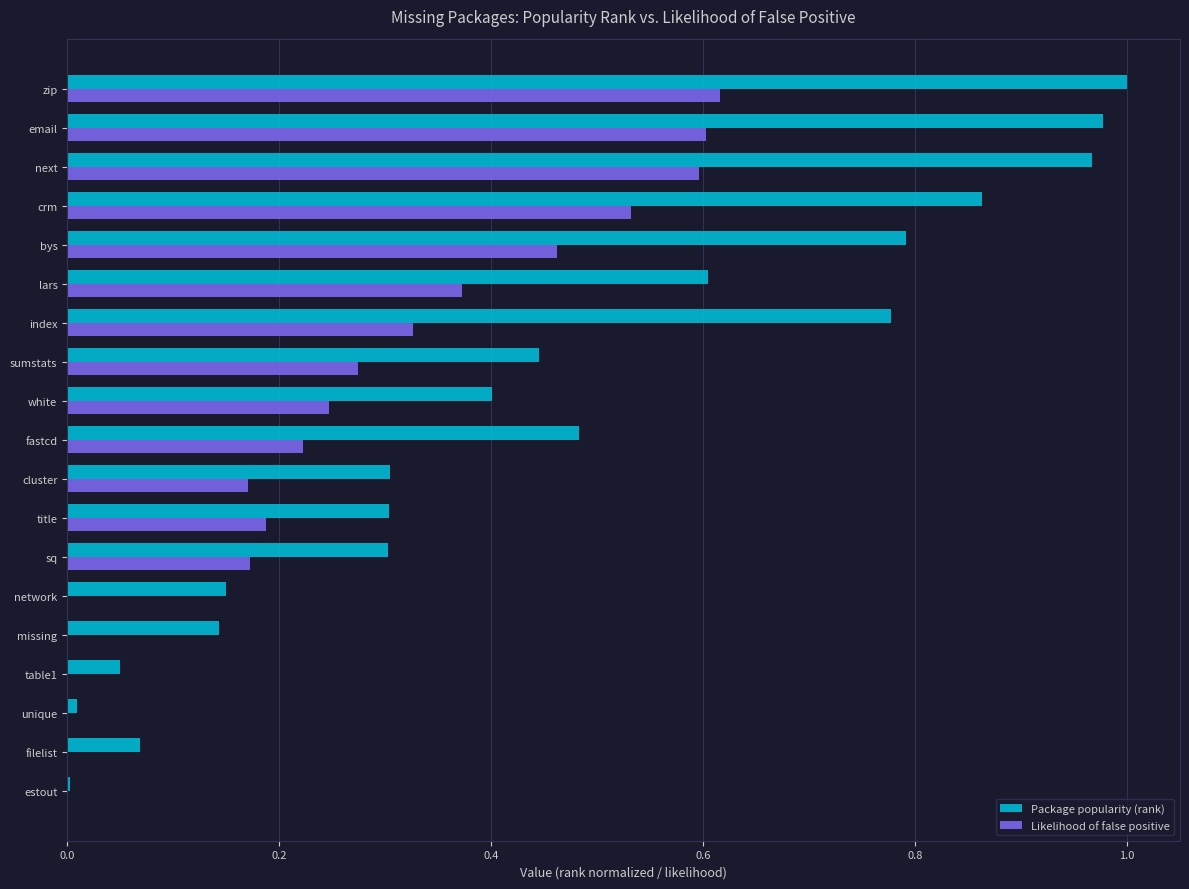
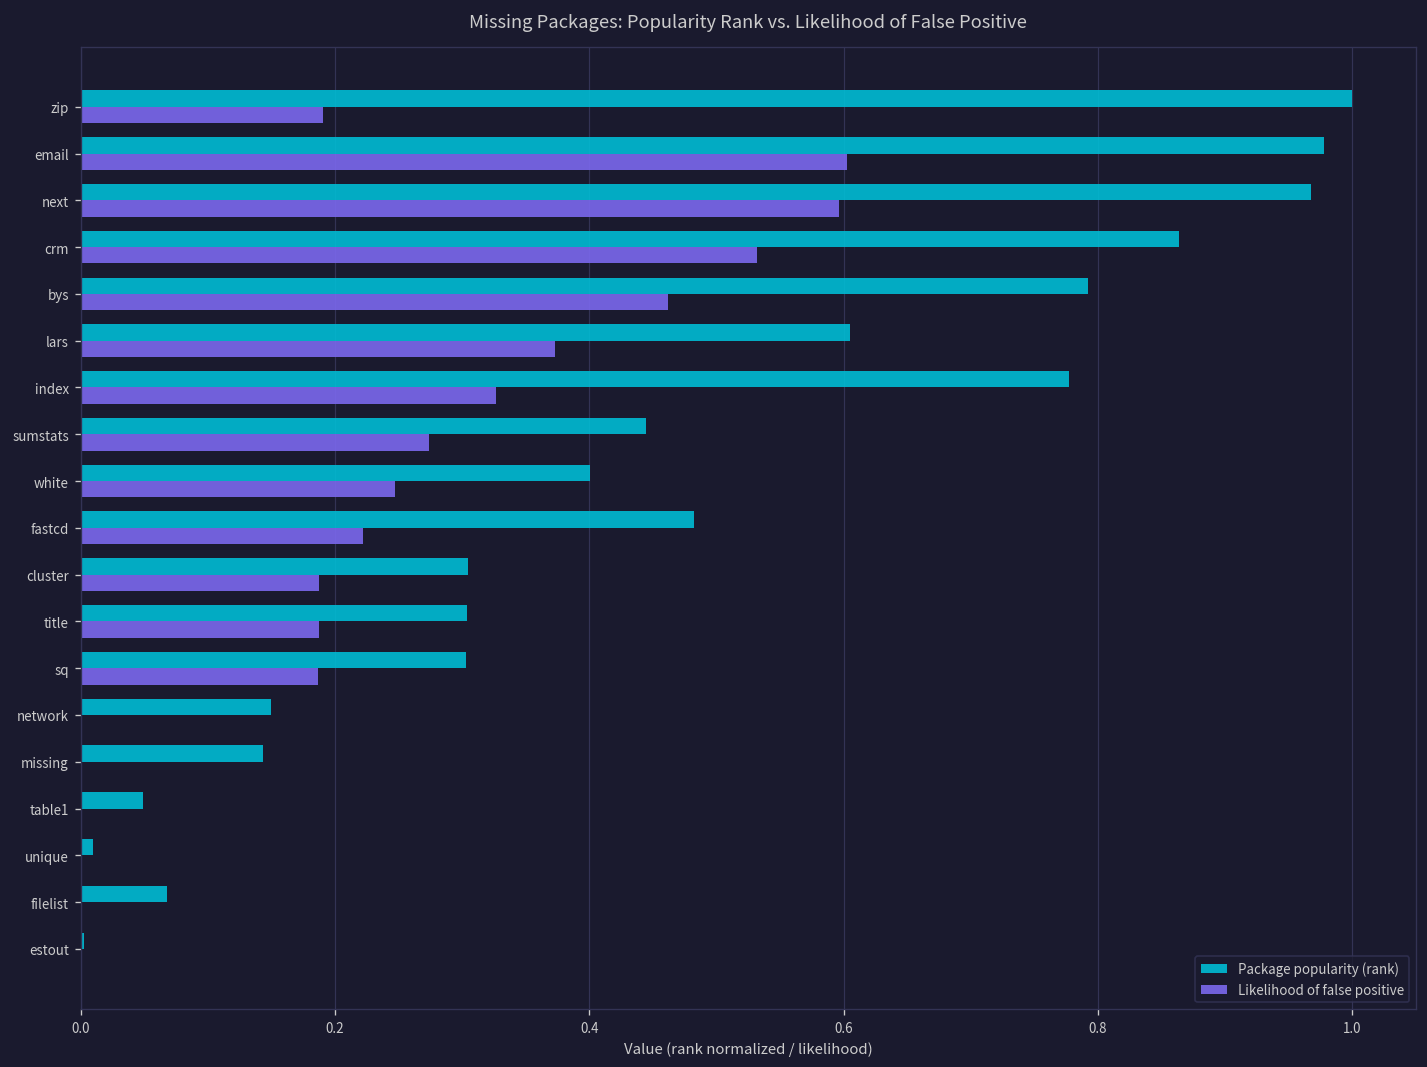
Likelihood of false positive, zip: 0.616 -> 0.191
Likelihood of false positive, cluster: 0.170 -> 0.188
Likelihood of false positive, sq: 0.173 -> 0.187
